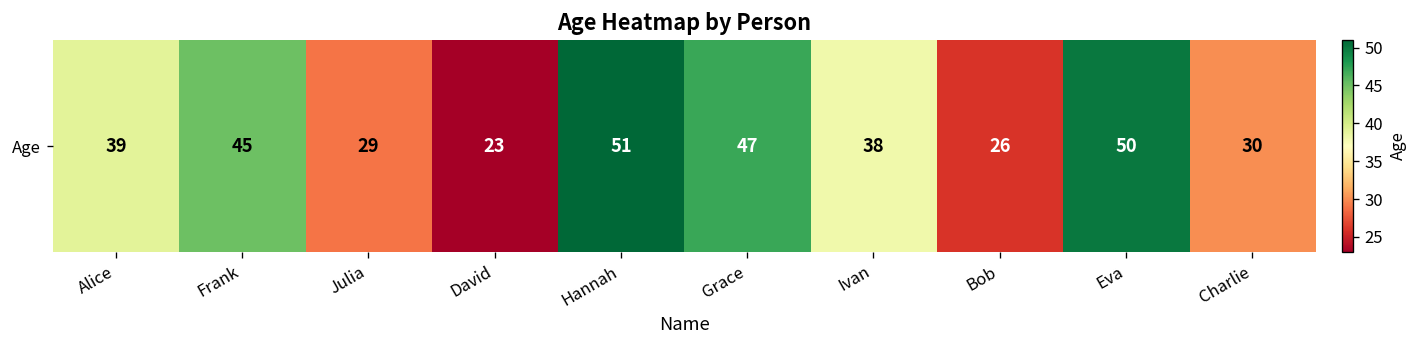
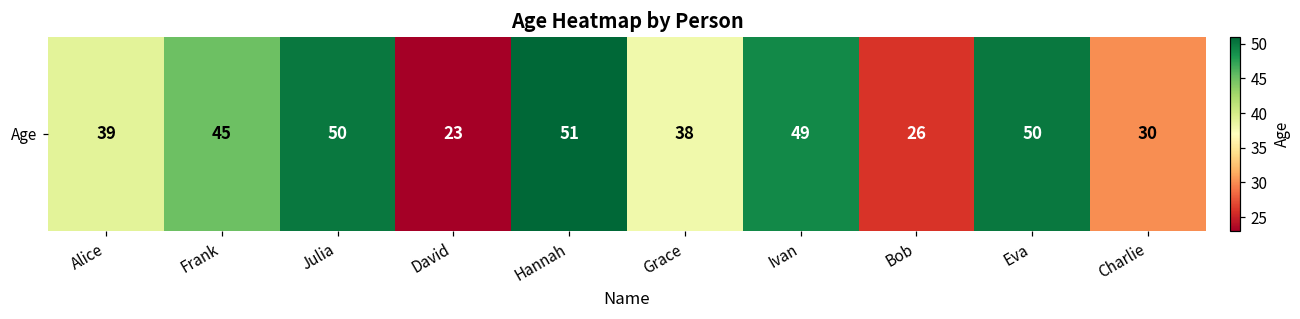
Age, Julia: 29 -> 50
Age, Grace: 47 -> 38
Age, Ivan: 38 -> 49
